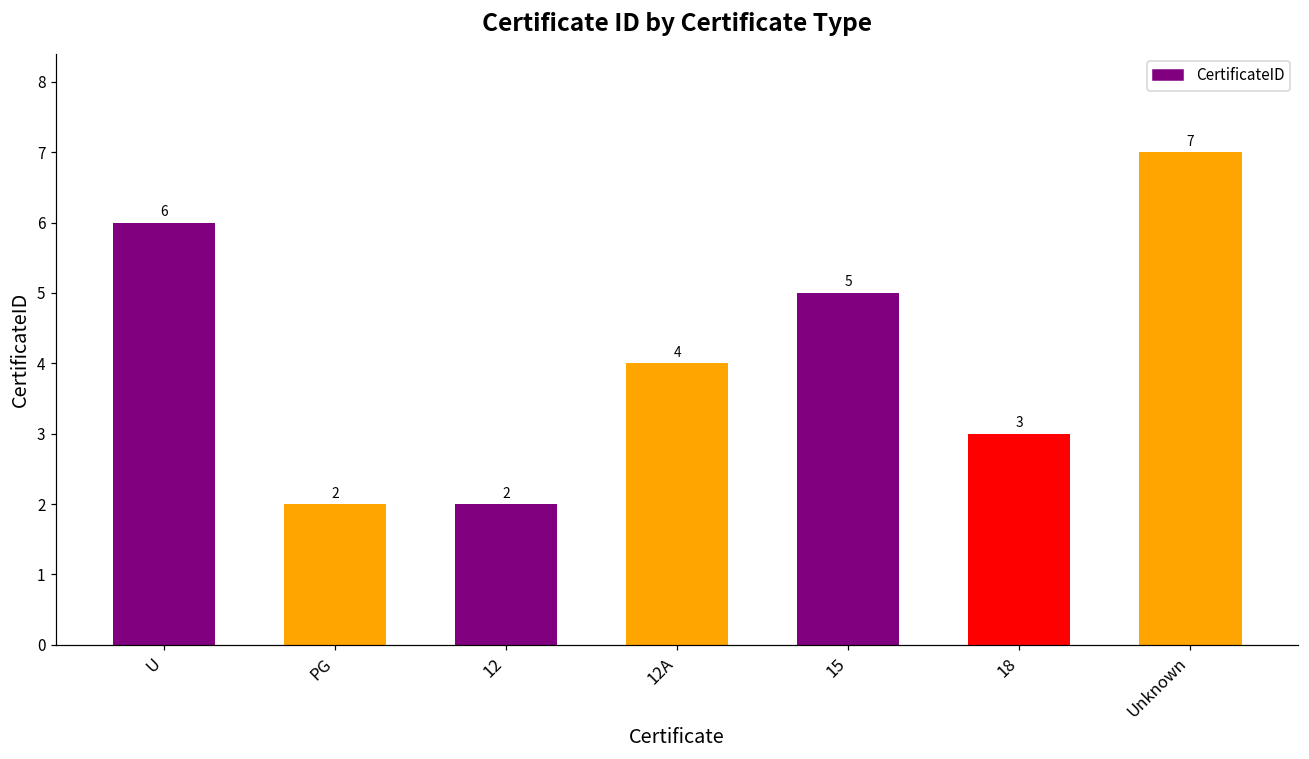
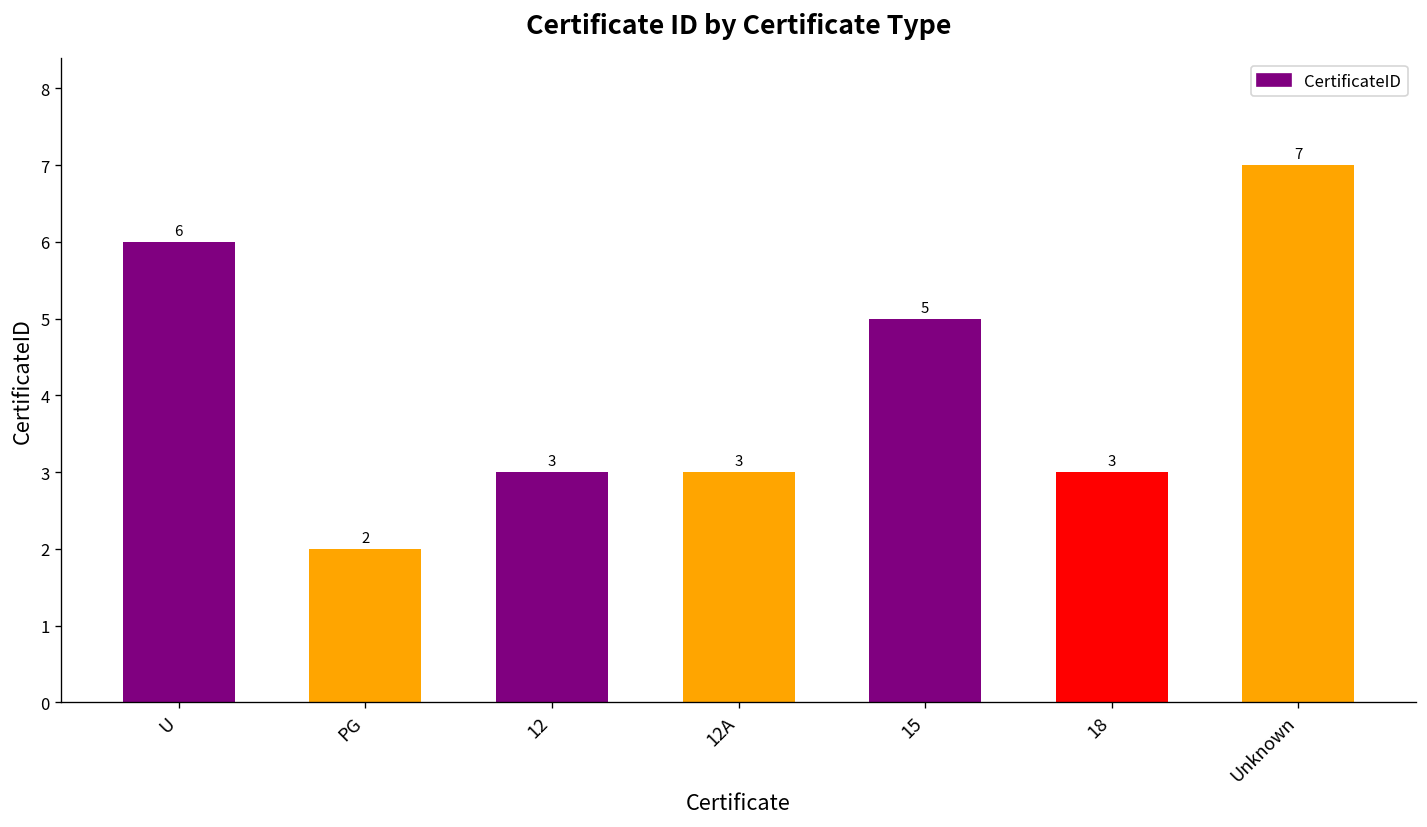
12: 2 -> 3
12A: 4 -> 3
